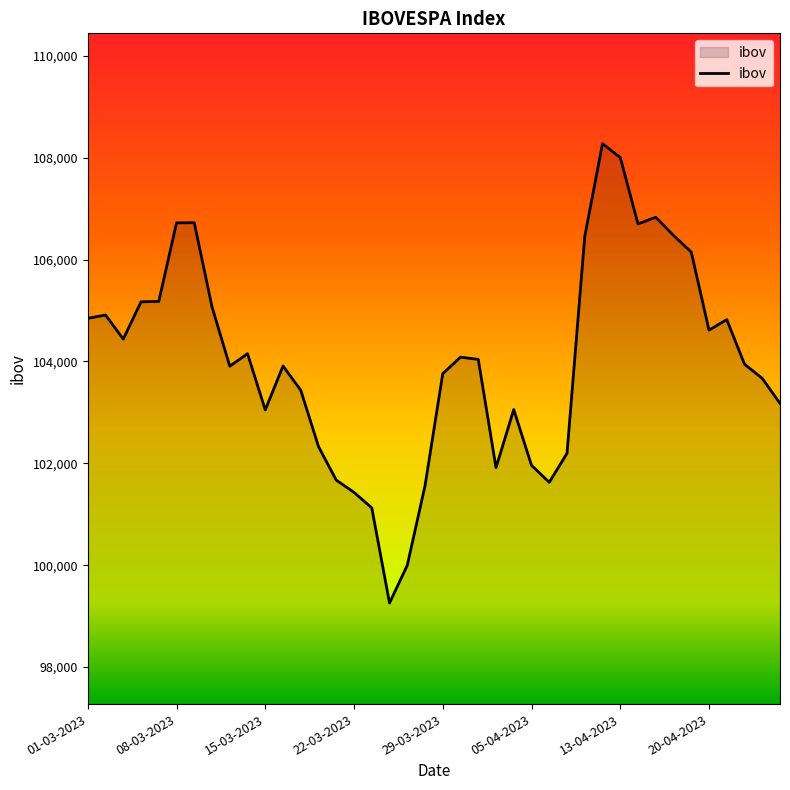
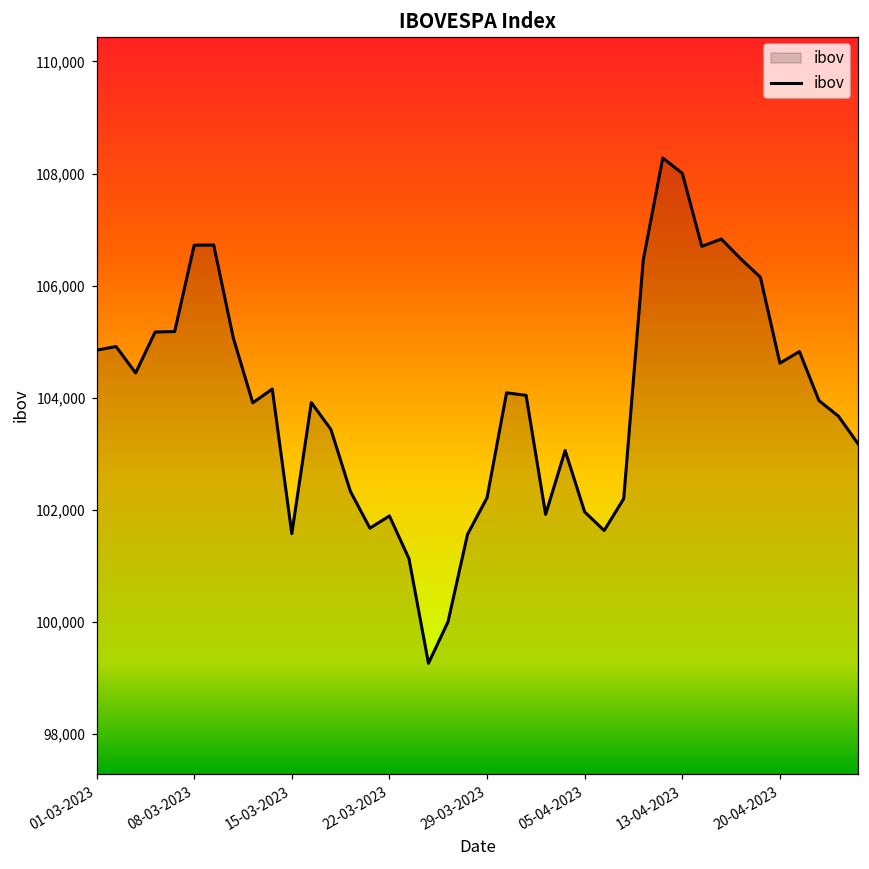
15-03-2023: 103,000 -> 101,600
22-03-2023: 101,400 -> 101,900
29-03-2023: 103,800 -> 102,200
